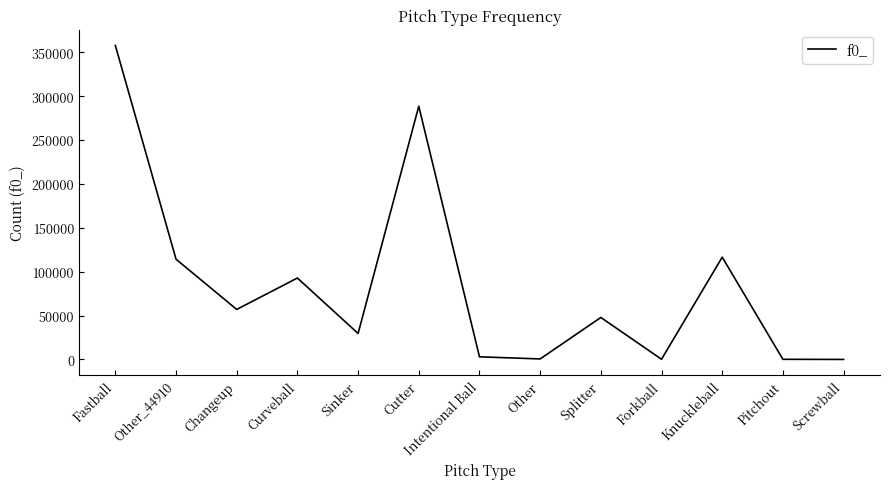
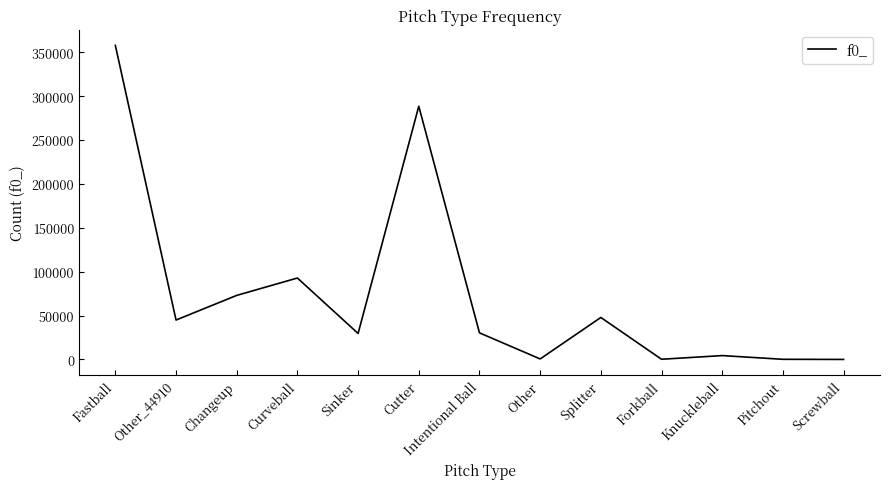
Other_44910: 110000 -> 40000
Changeup: 60000 -> 70000
Intentional Ball: 0 -> 30000
Knuckleball: 120000 -> 0
